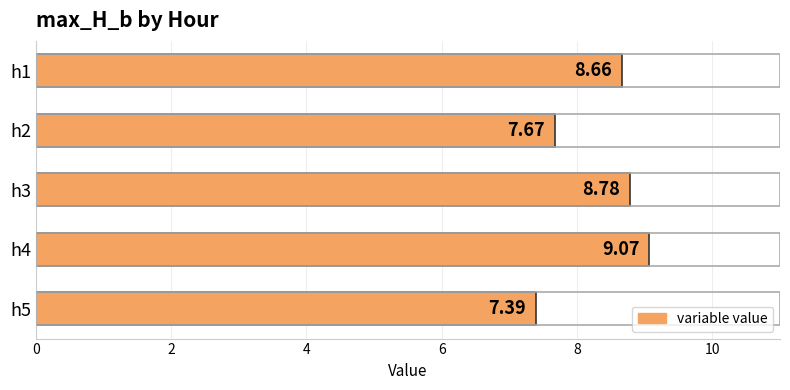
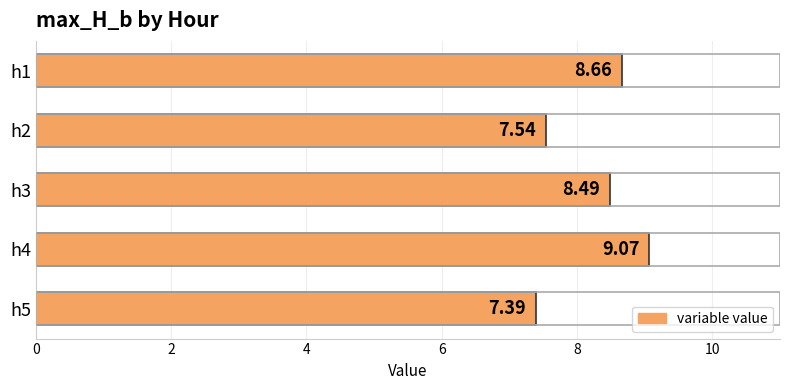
h2: 7.67 -> 7.54
h3: 8.78 -> 8.49
